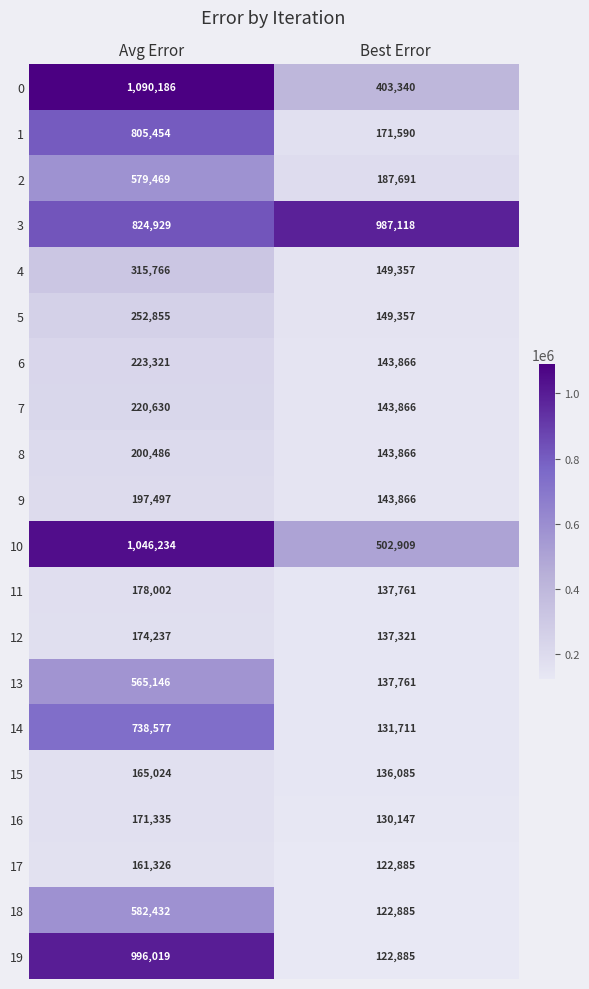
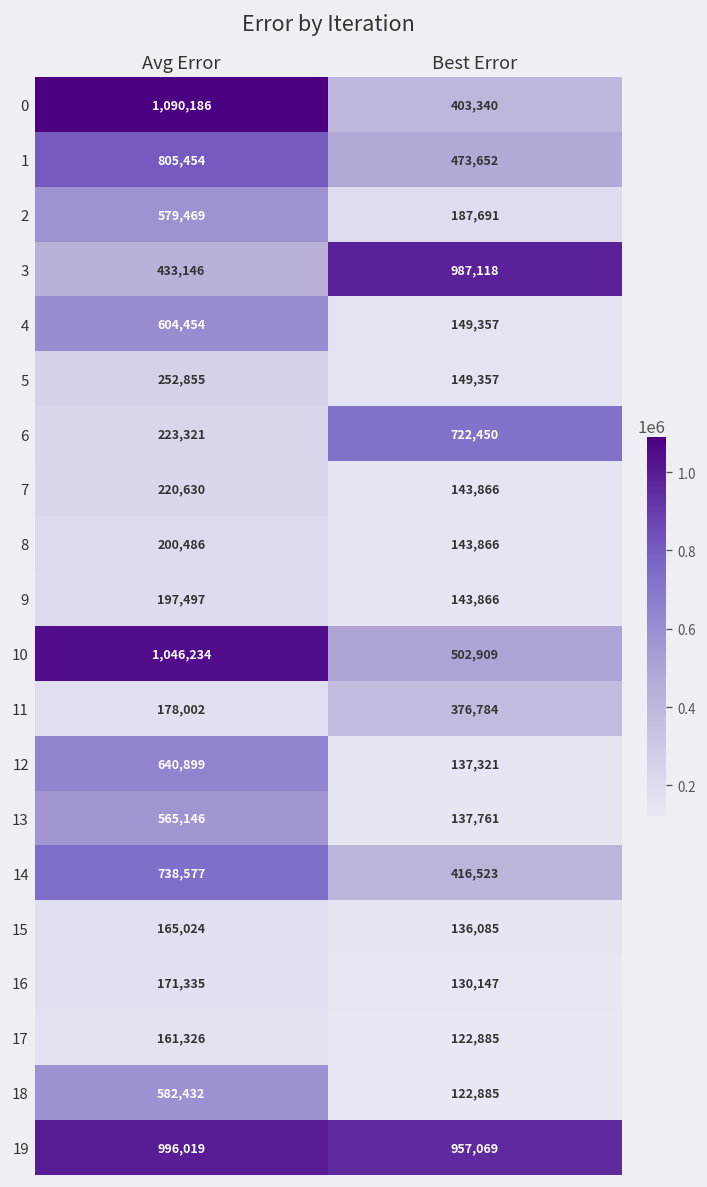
1, Best Error: 171,590 -> 473,652
3, Avg Error: 824,929 -> 433,146
4, Avg Error: 315,766 -> 604,454
6, Best Error: 143,866 -> 722,450
11, Best Error: 137,761 -> 376,784
12, Avg Error: 174,237 -> 640,899
14, Best Error: 131,711 -> 416,523
19, Best Error: 122,885 -> 957,069
